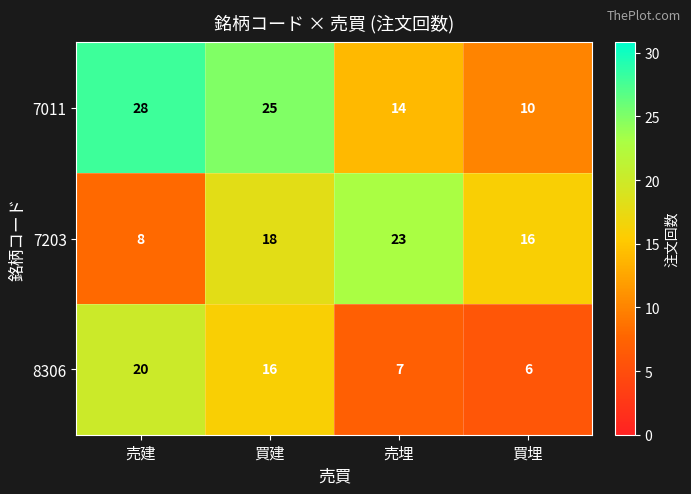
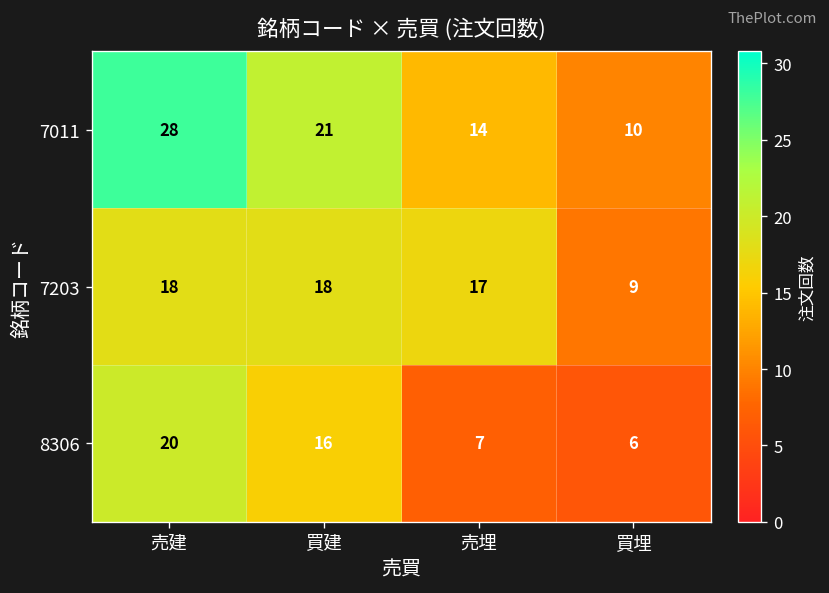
7011, 買建: 25 -> 21
7203, 売建: 8 -> 18
7203, 売埋: 23 -> 17
7203, 買埋: 16 -> 9
